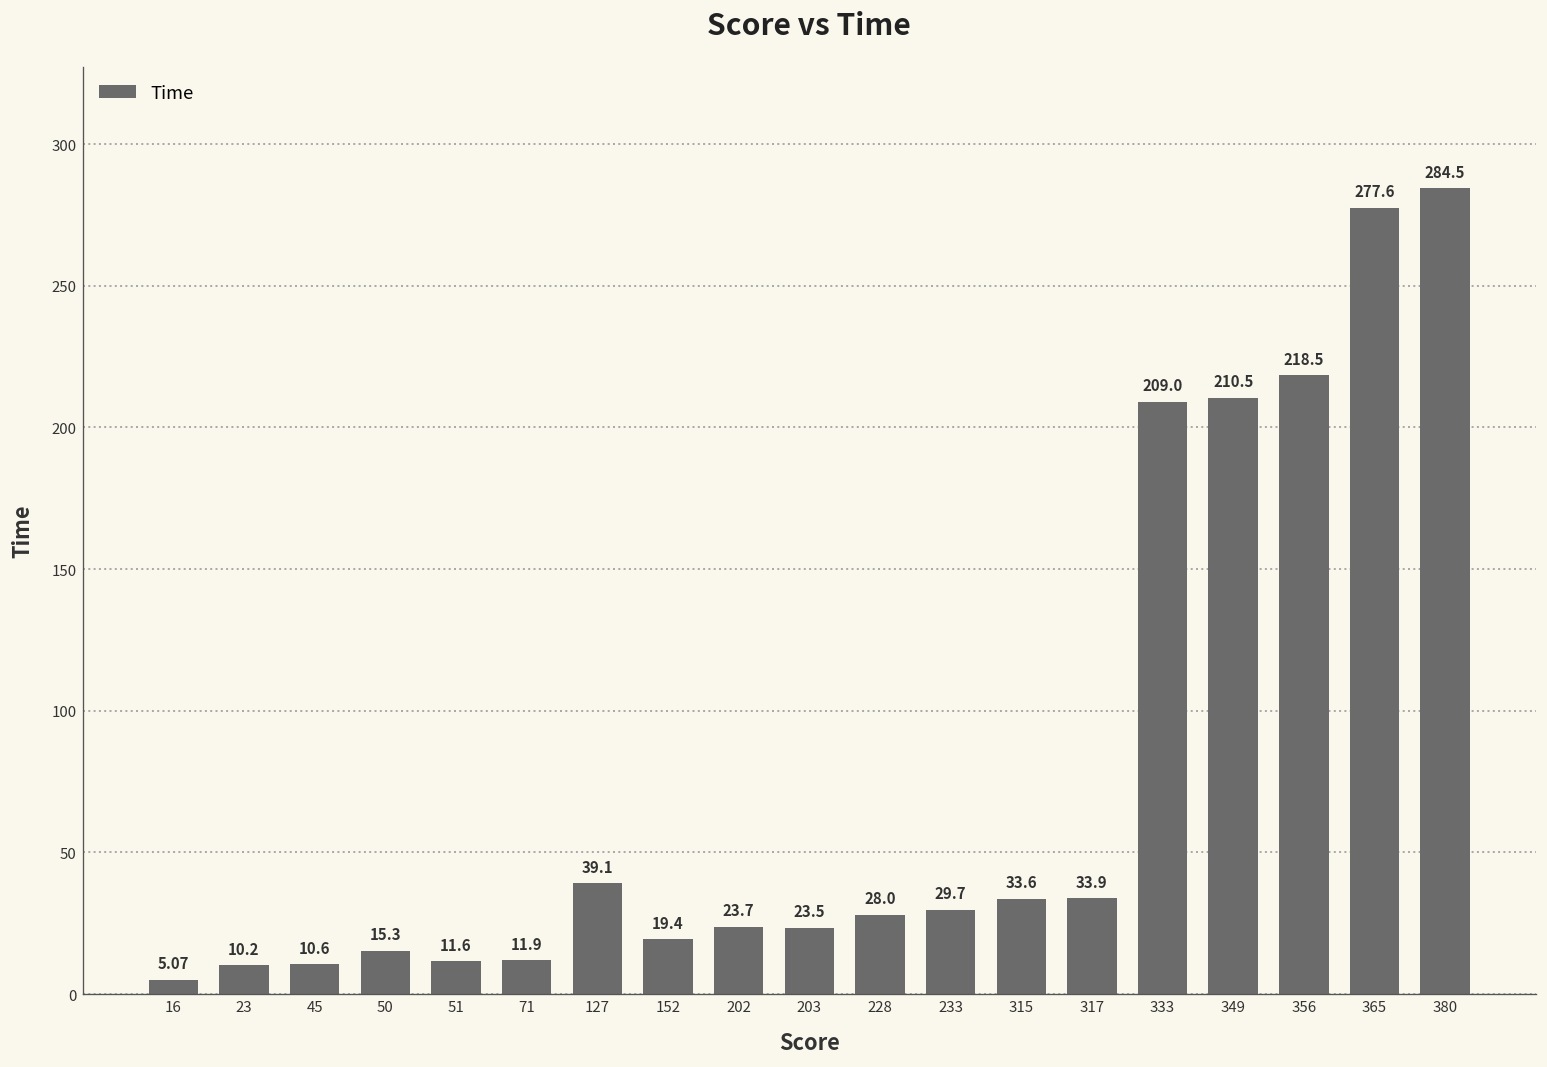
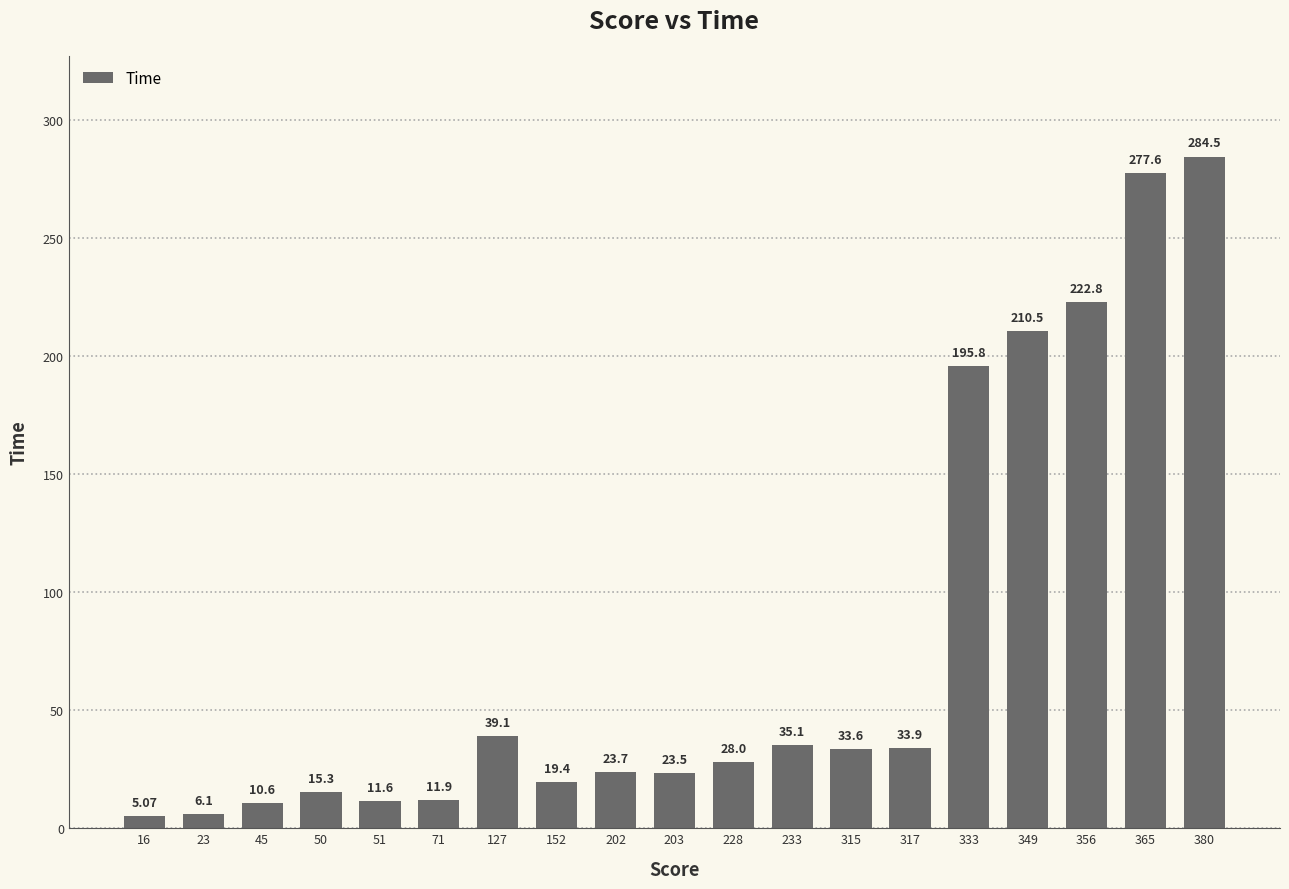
23: 10.2 -> 6.1
233: 29.7 -> 35.1
333: 209.0 -> 195.8
356: 218.5 -> 222.8
